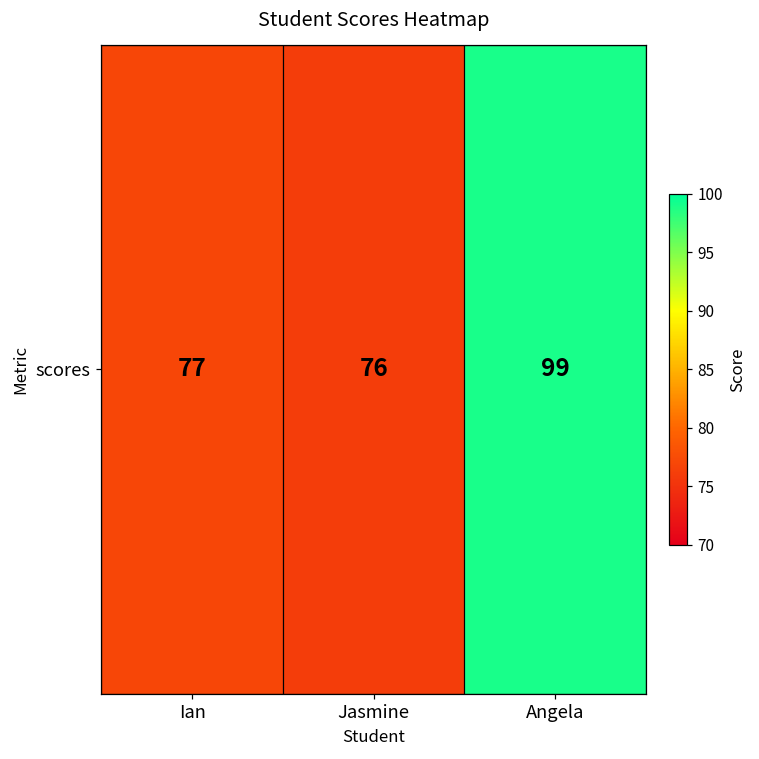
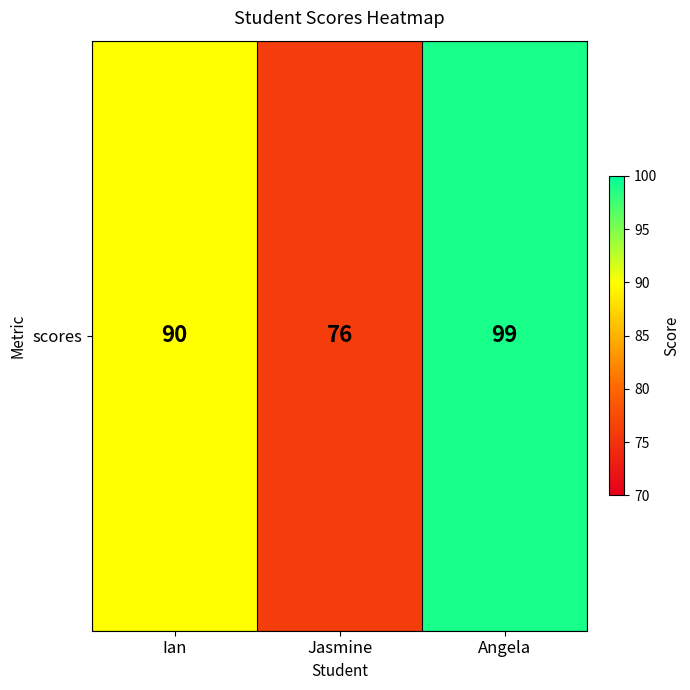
scores, Ian: 77 -> 90
